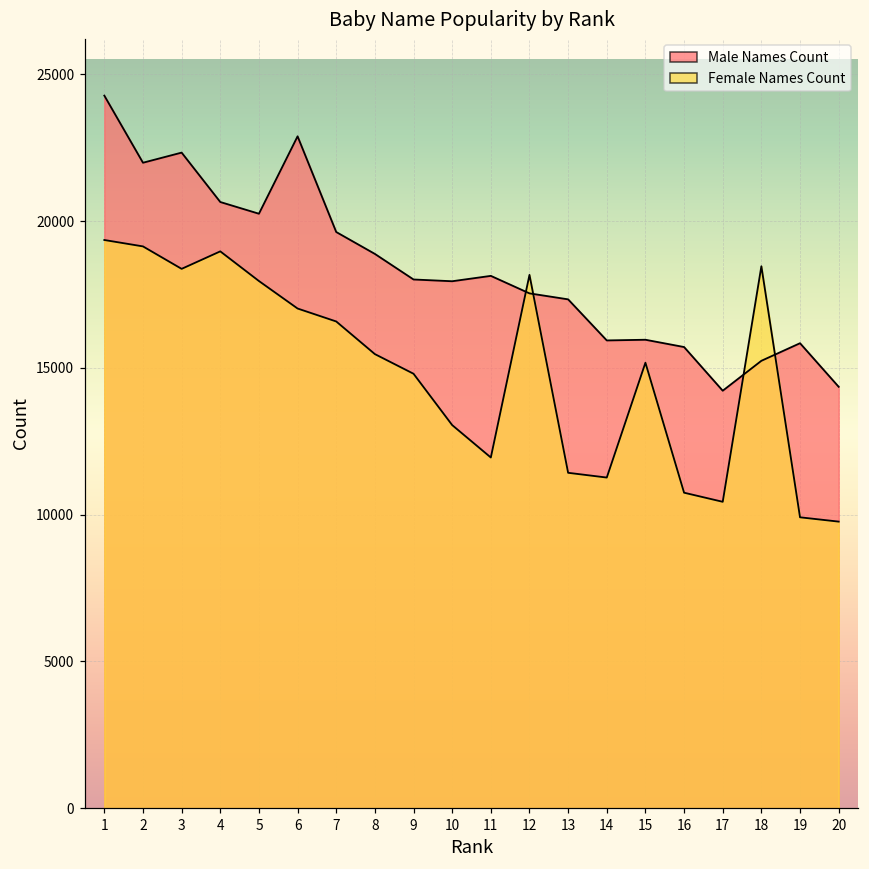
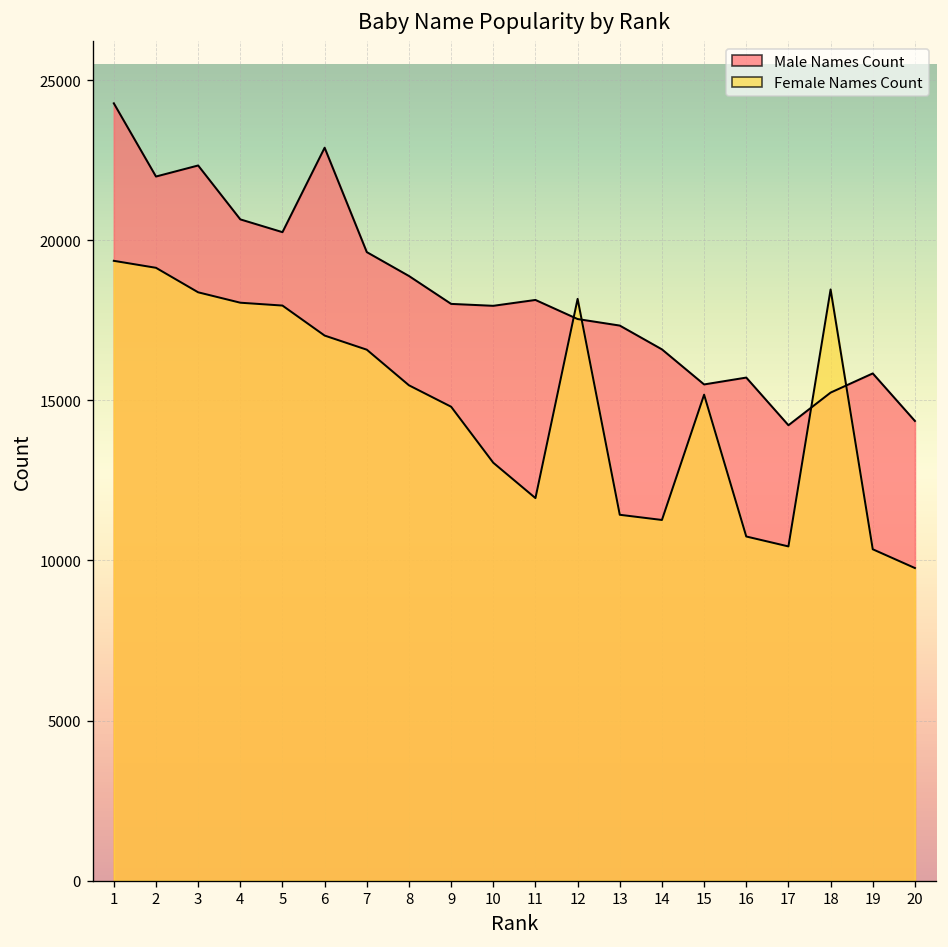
Female Names Count, 4: 19000 -> 18000
Male Names Count, 14: 15900 -> 16600
Male Names Count, 15: 16000 -> 15500
Female Names Count, 19: 9900 -> 10300
